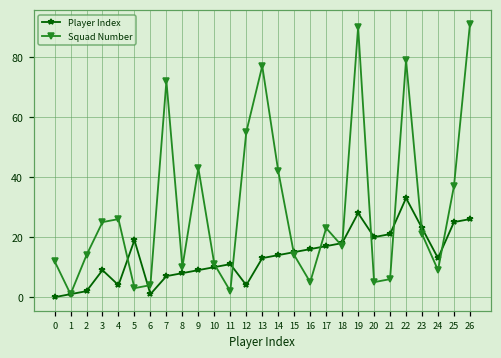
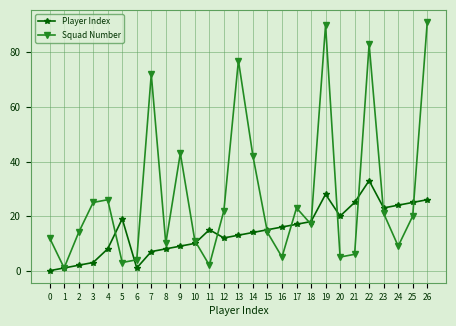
Player Index, 3: 9 -> 3
Player Index, 4: 4 -> 8
Player Index, 11: 11 -> 15
Player Index, 12: 4 -> 12
Squad Number, 12: 55 -> 22
Player Index, 21: 21 -> 25
Squad Number, 22: 79 -> 83
Player Index, 24: 13 -> 24
Squad Number, 25: 37 -> 20
